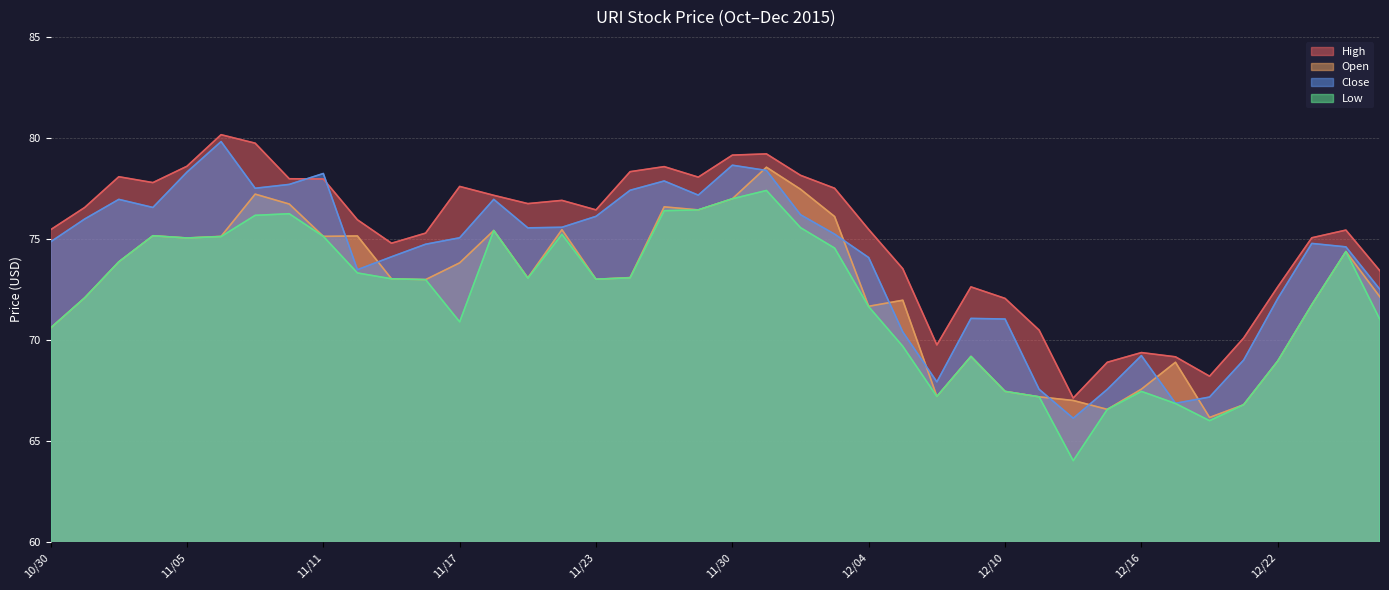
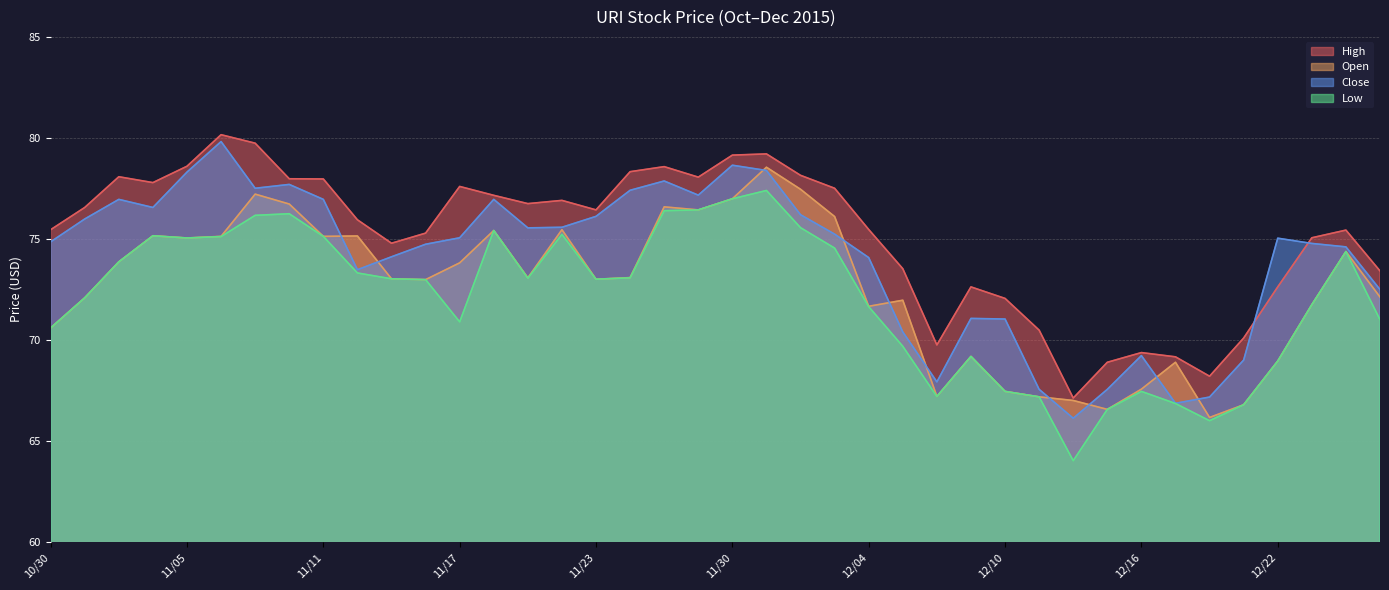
Close, 11/11: 78.2 -> 77.0
Close, 12/22: 72.1 -> 75.0
